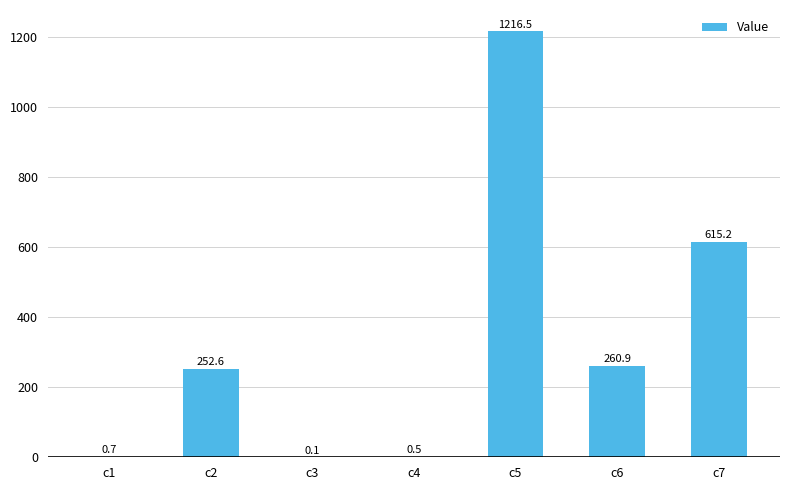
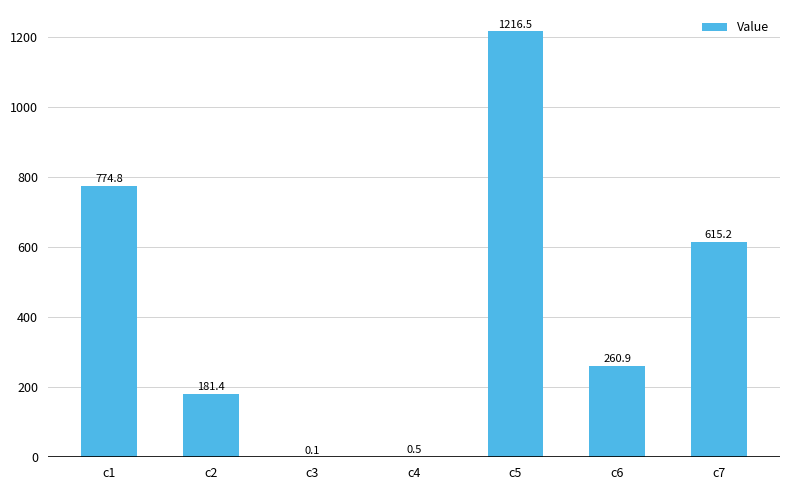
c1: 0.7 -> 774.8
c2: 252.6 -> 181.4
